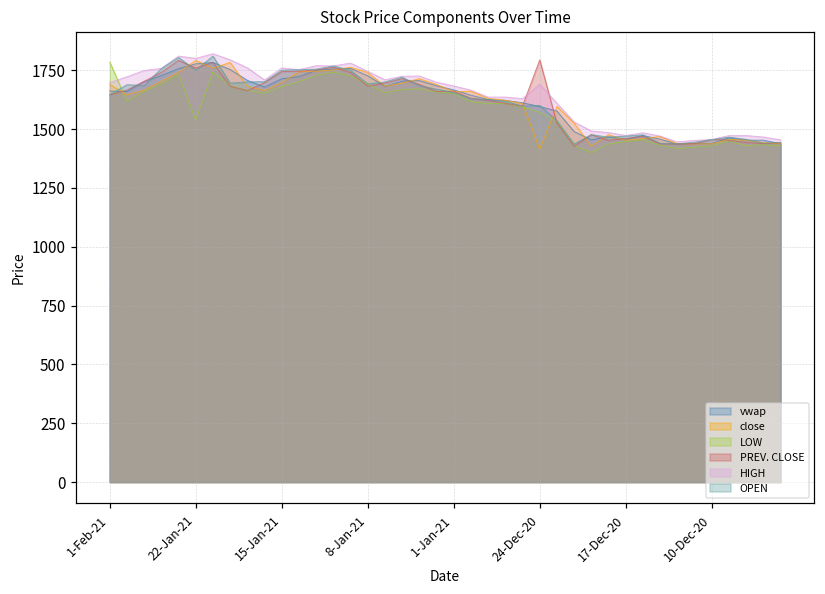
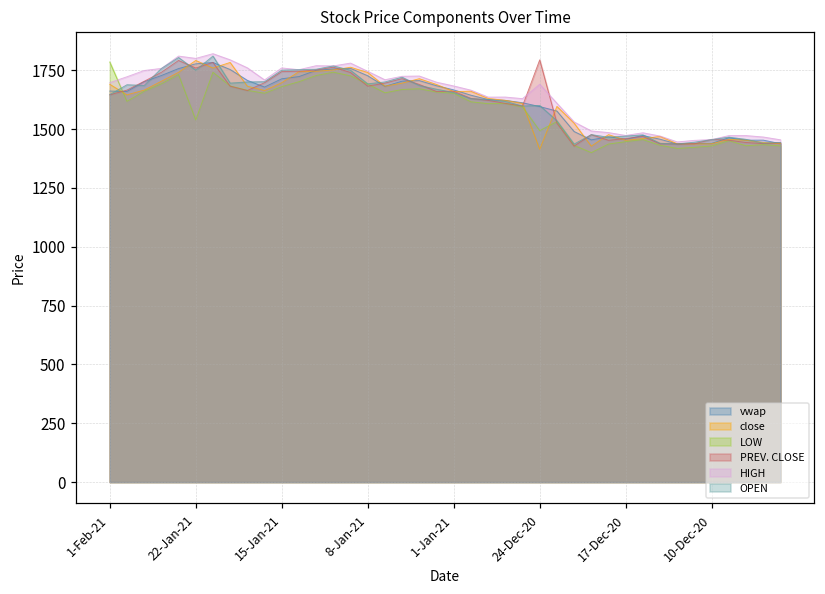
LOW, 24-Dec-20: 1570 -> 1490
